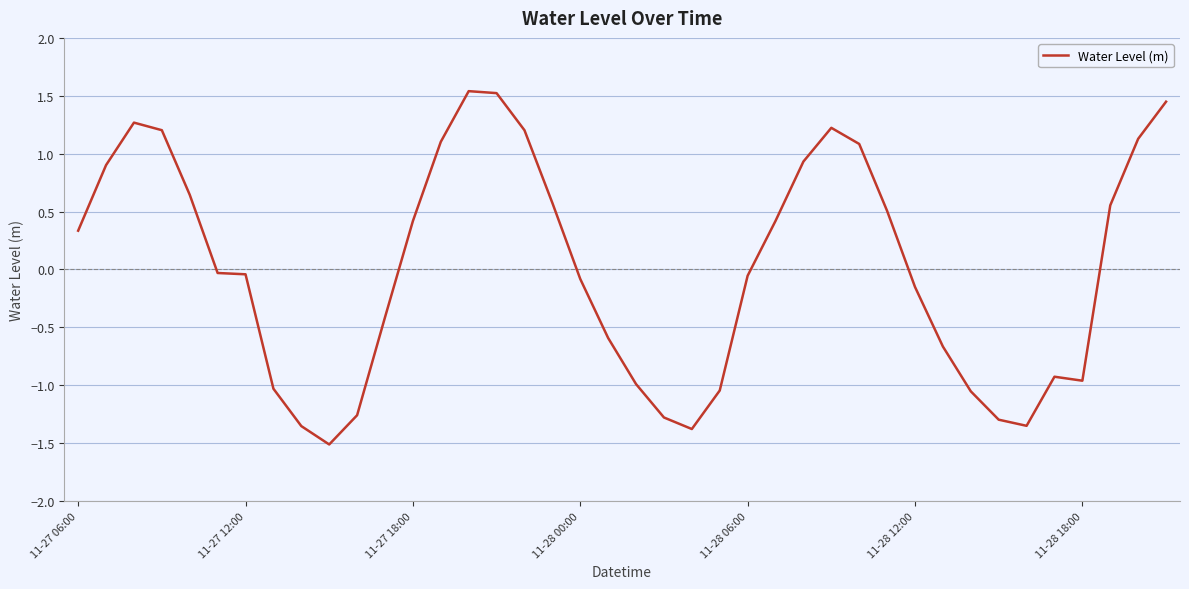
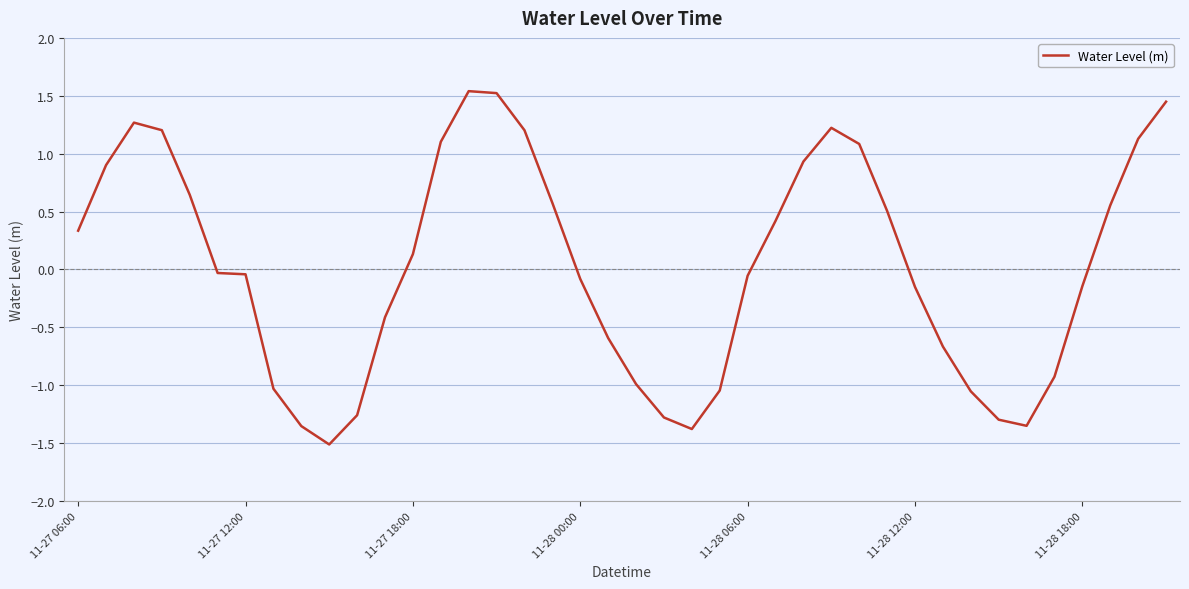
11-27 18:00: 0.42 -> 0.13
11-28 18:00: -0.96 -> -0.14
